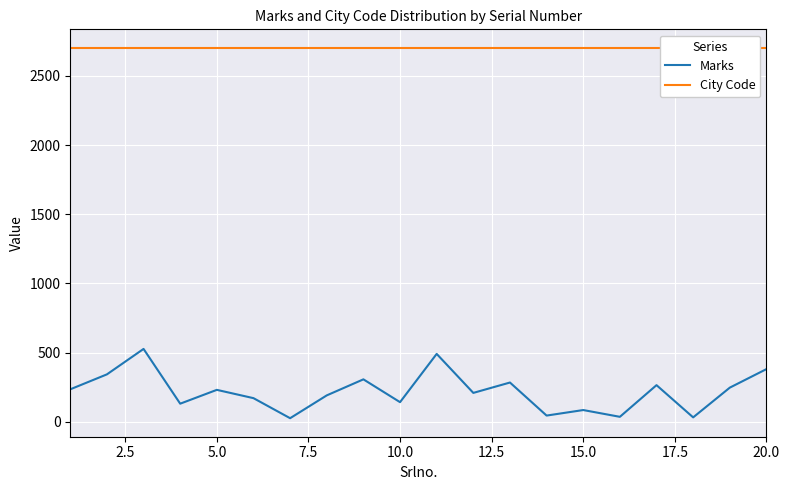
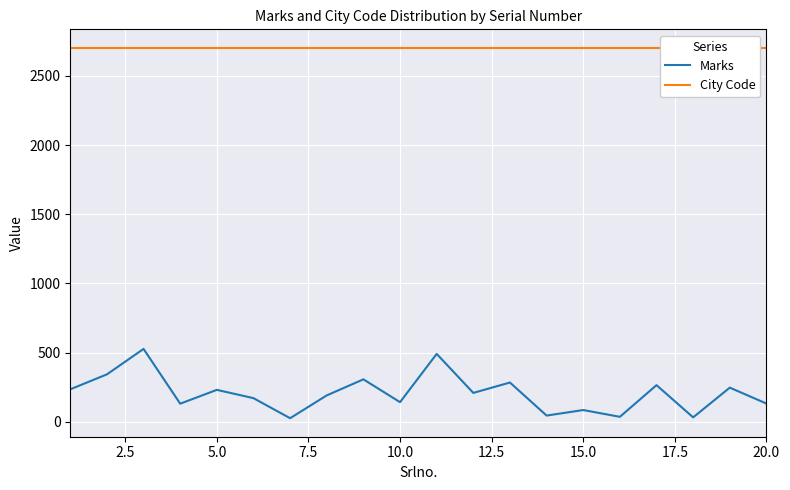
Marks, 20.0: 380 -> 130
